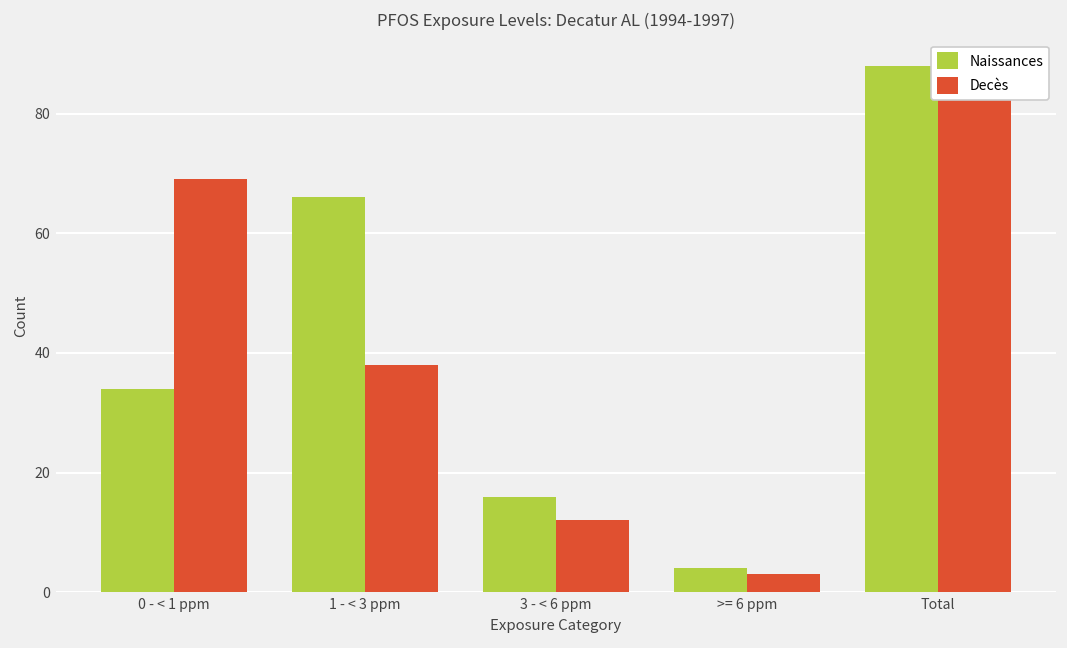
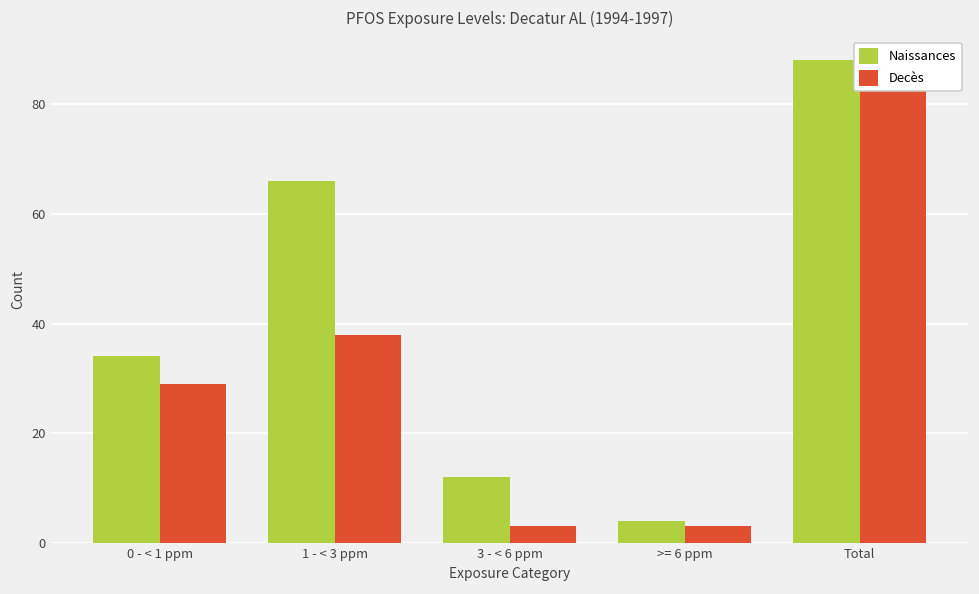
Decès, 0 - < 1 ppm: 69 -> 29
Naissances, 3 - < 6 ppm: 16 -> 12
Decès, 3 - < 6 ppm: 12 -> 3
